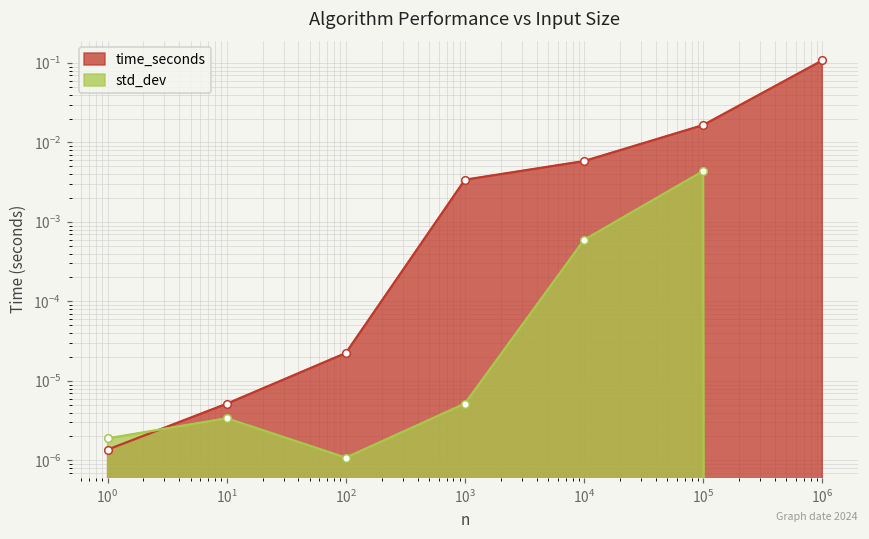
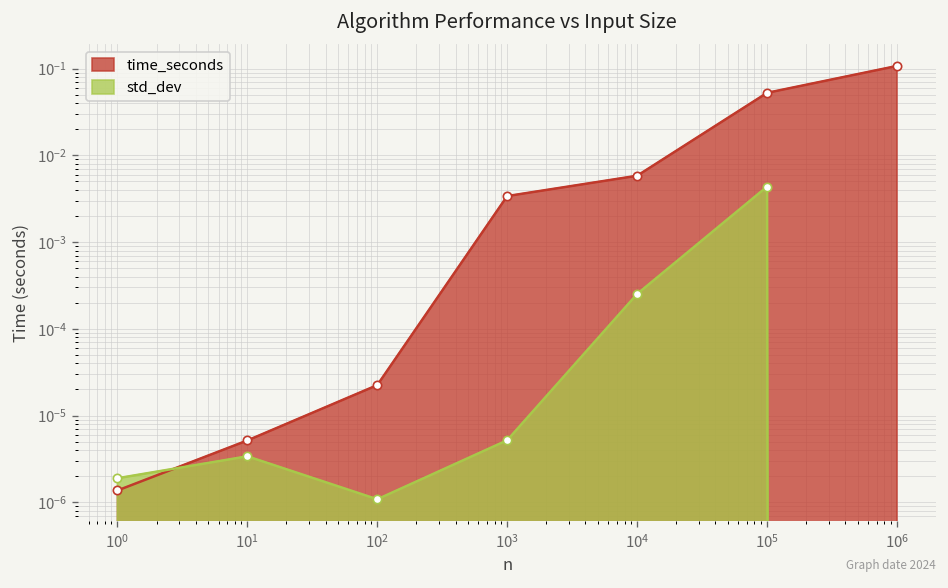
std_dev, 10^4: 0.0006 -> 0.00025
time_seconds, 10^5: 0.017 -> 0.05
